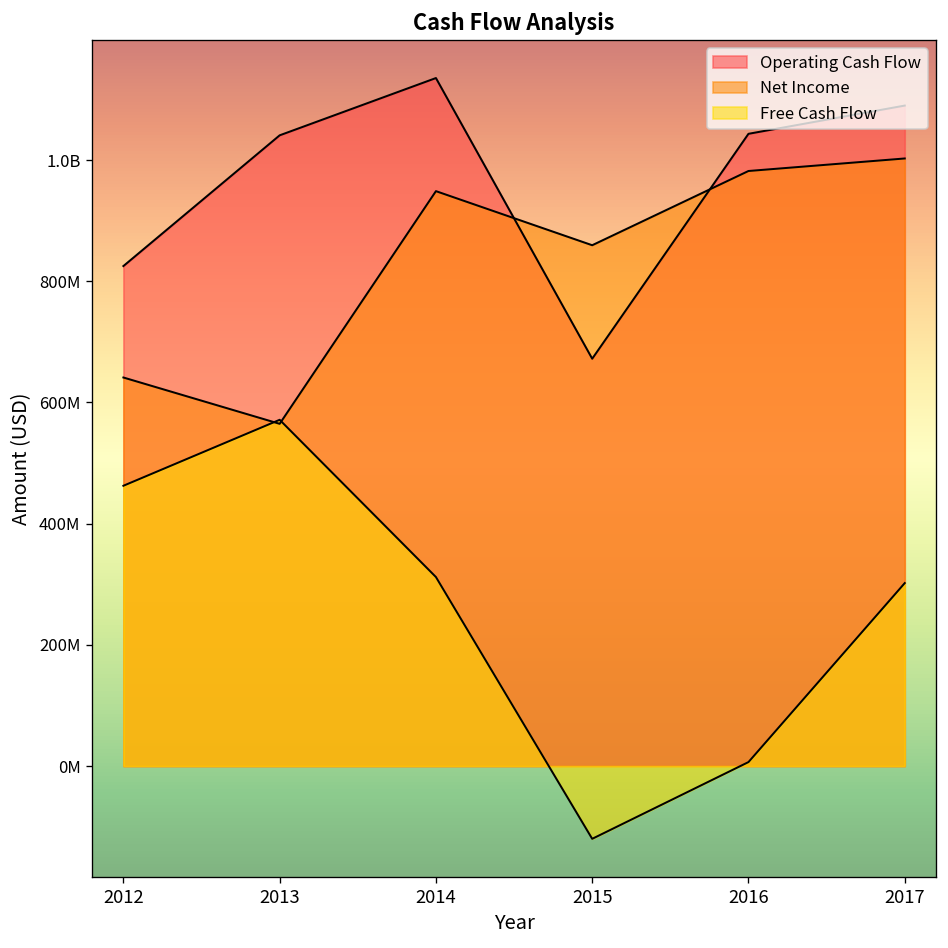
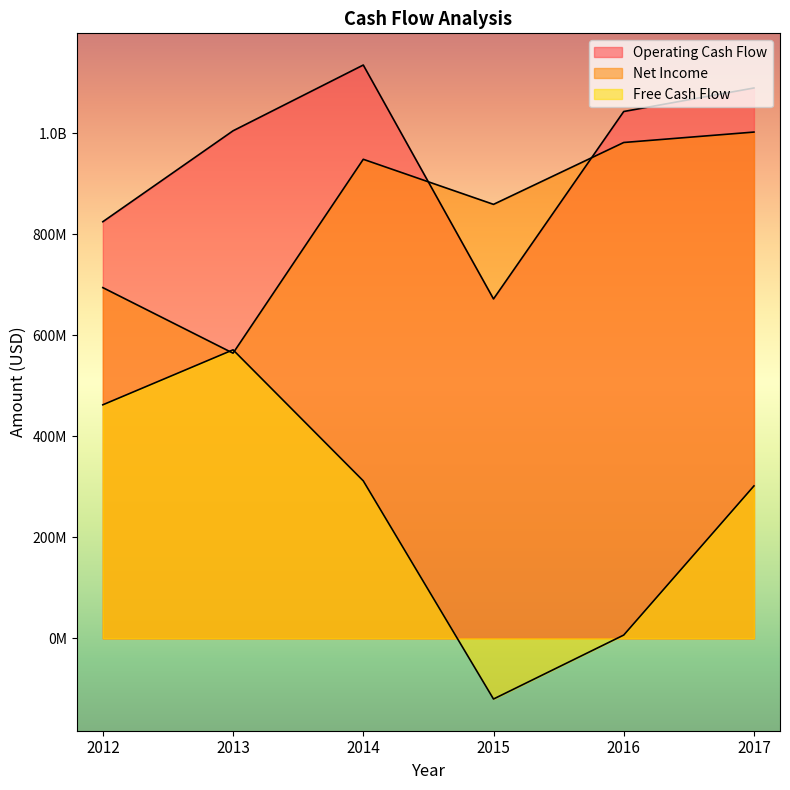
Net Income, 2012: 640000000 -> 690000000
Operating Cash Flow, 2013: 1040000000 -> 1010000000
